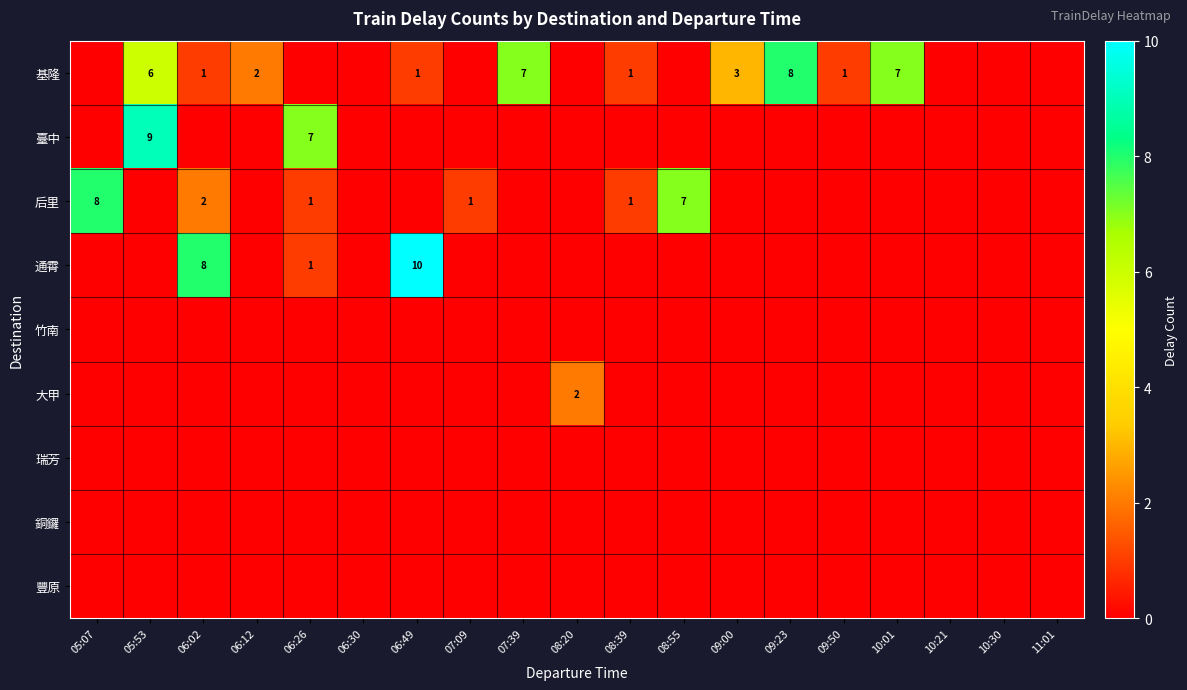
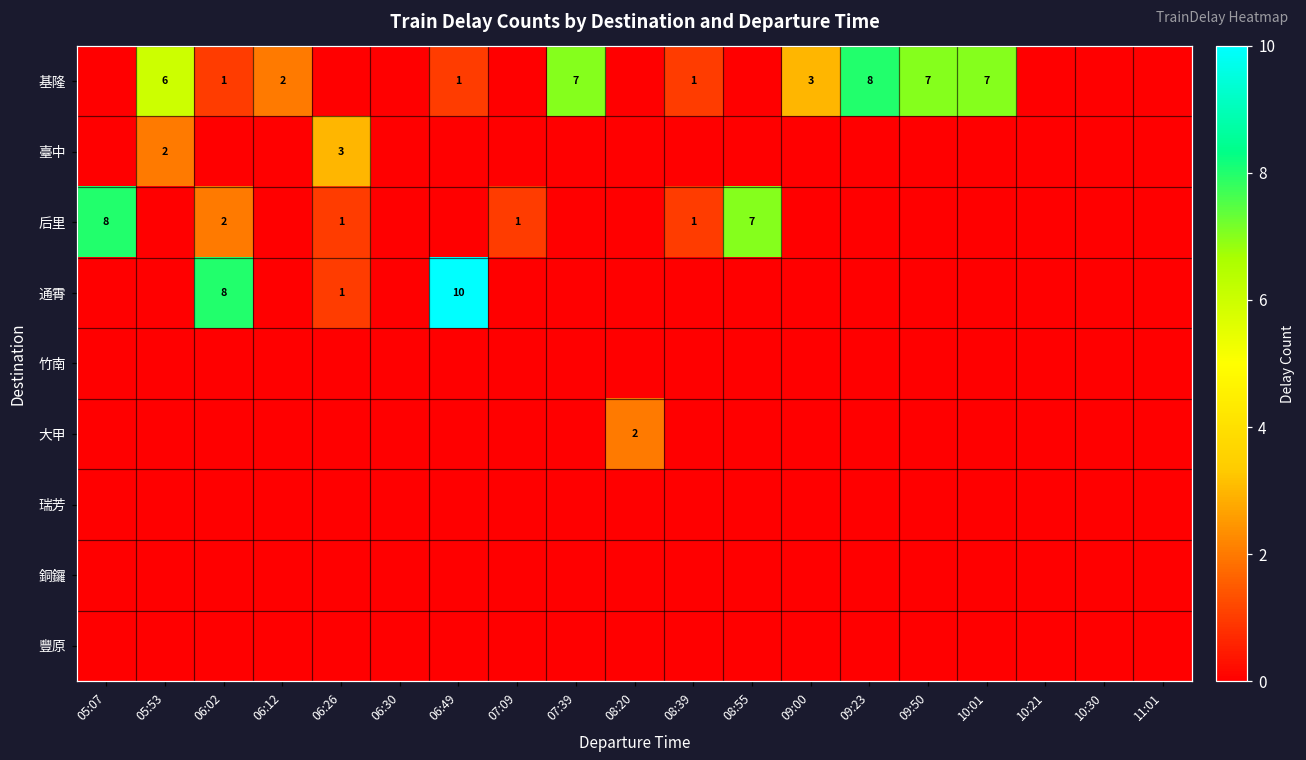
基隆, 09:50: 1 -> 7
臺中, 05:53: 9 -> 2
臺中, 06:26: 7 -> 3
